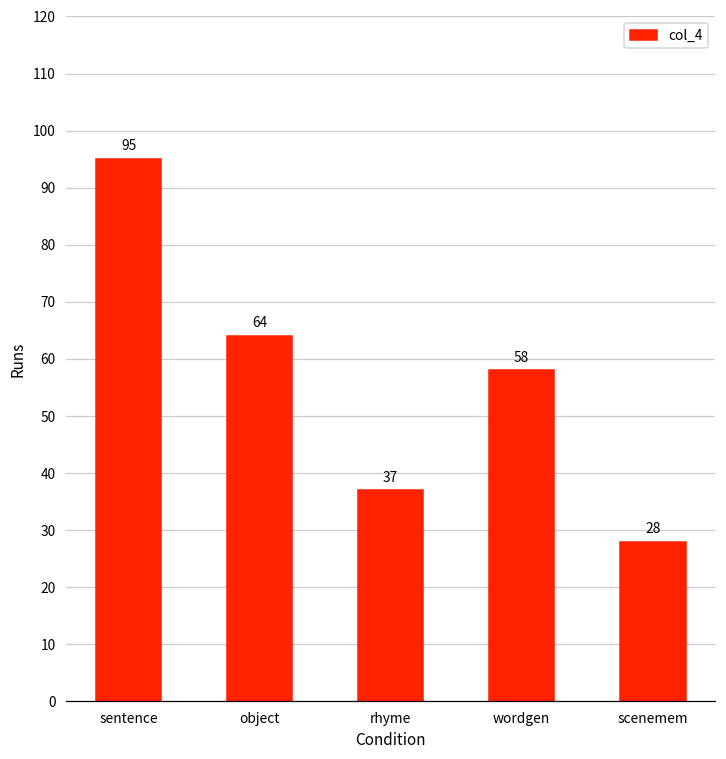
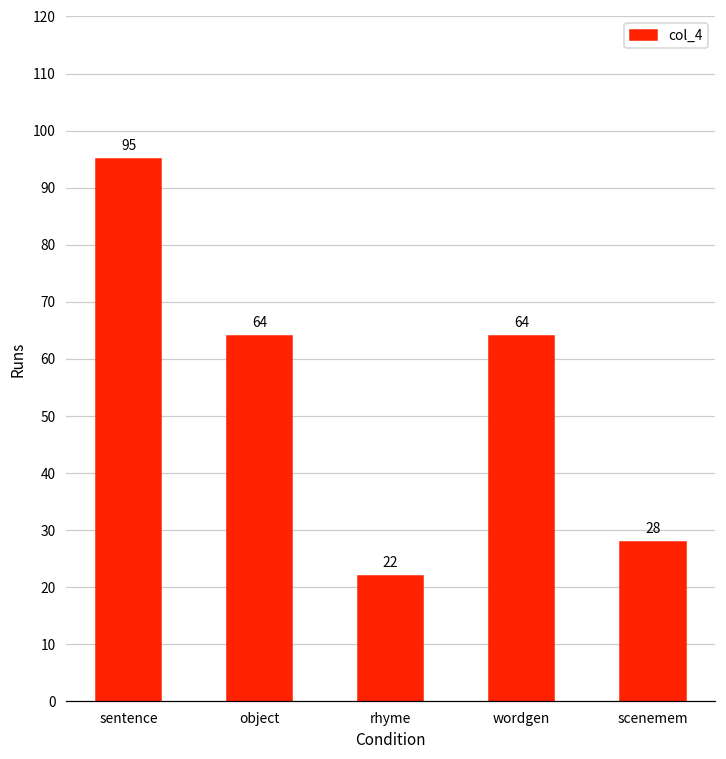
rhyme: 37 -> 22
wordgen: 58 -> 64
